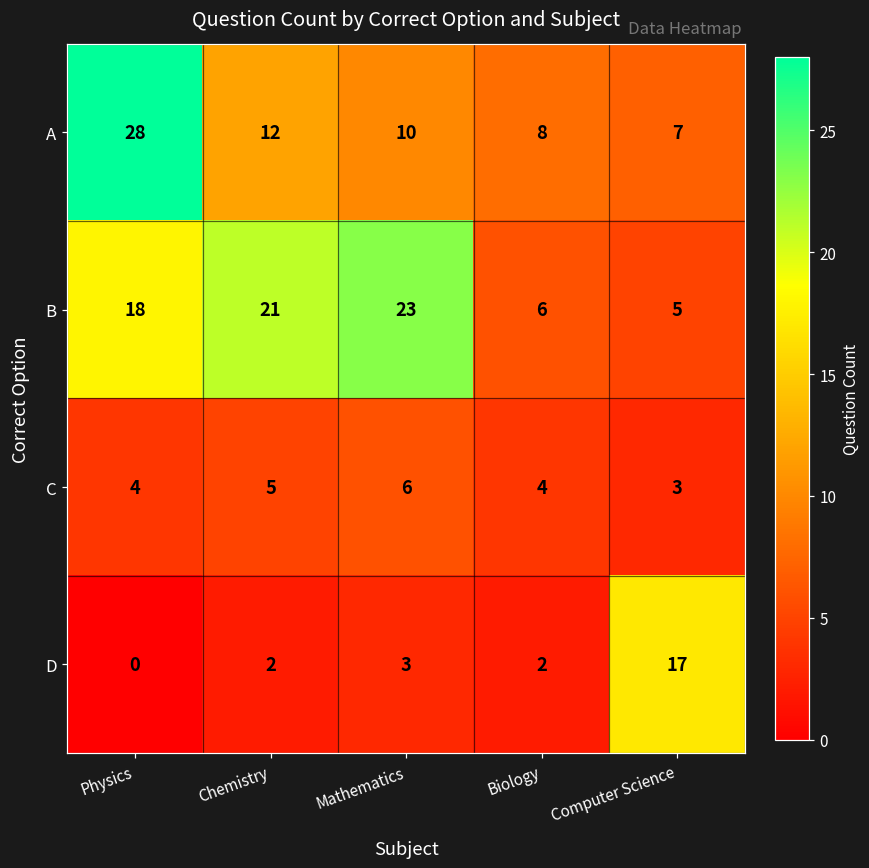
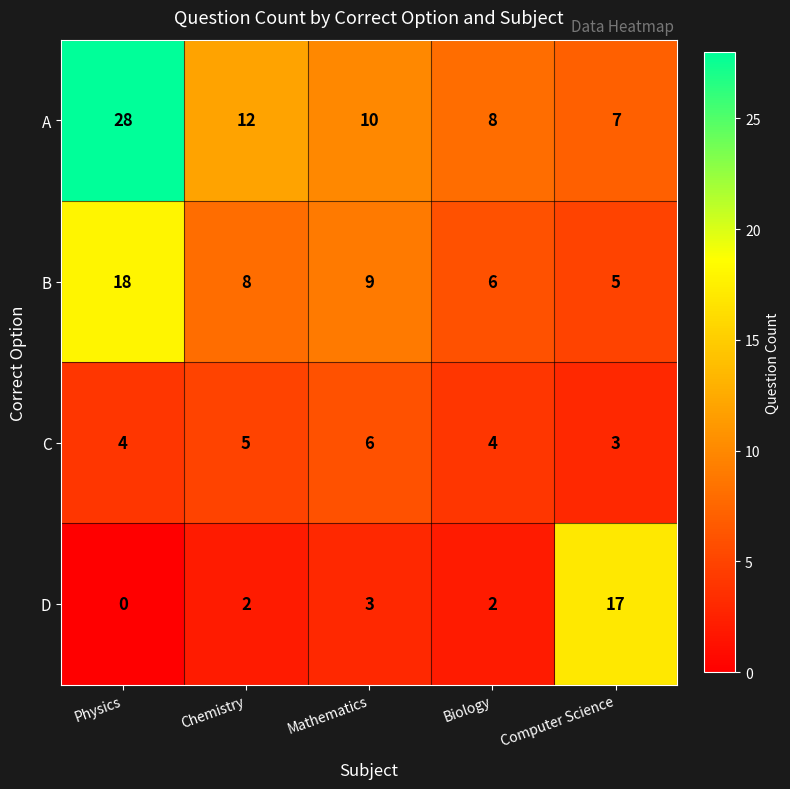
B, Chemistry: 21 -> 8
B, Mathematics: 23 -> 9
